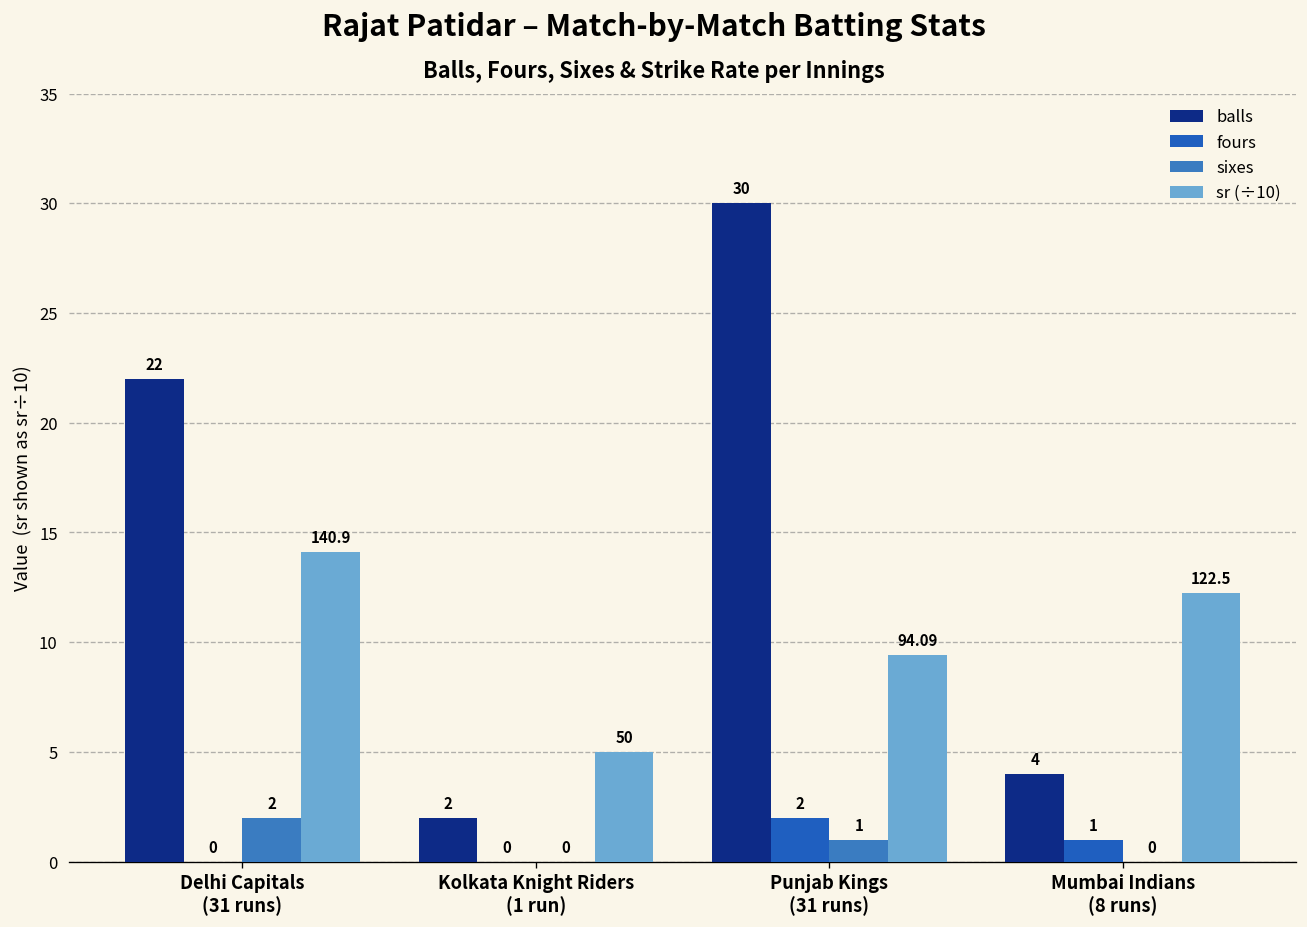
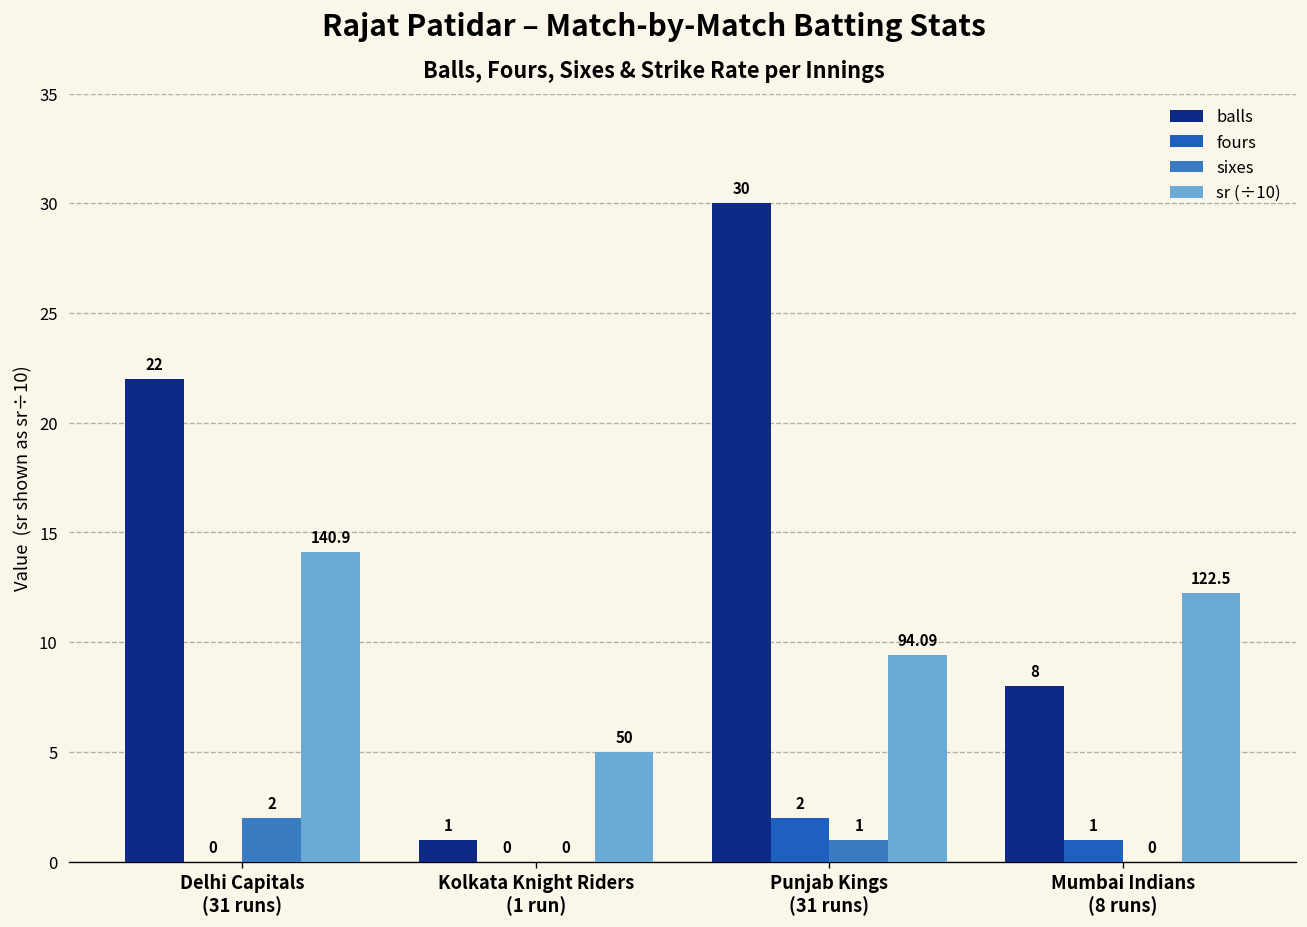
balls, Kolkata Knight Riders (1 run): 2 -> 1
balls, Mumbai Indians (8 runs): 4 -> 8
